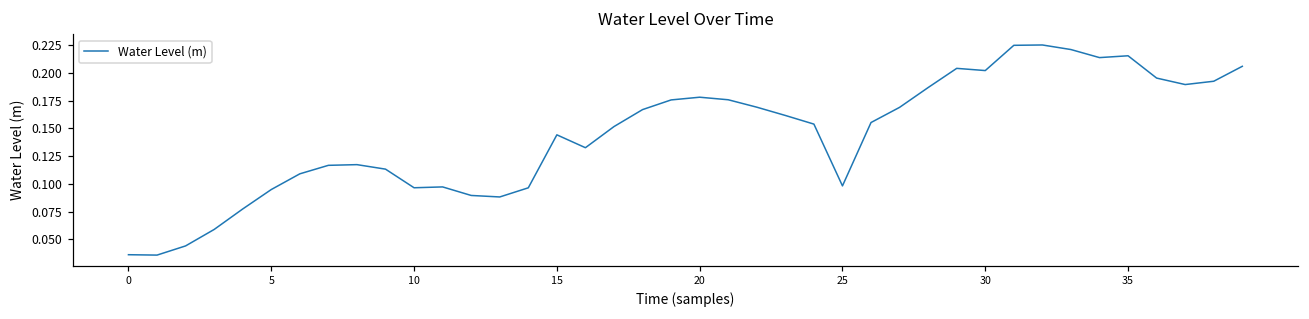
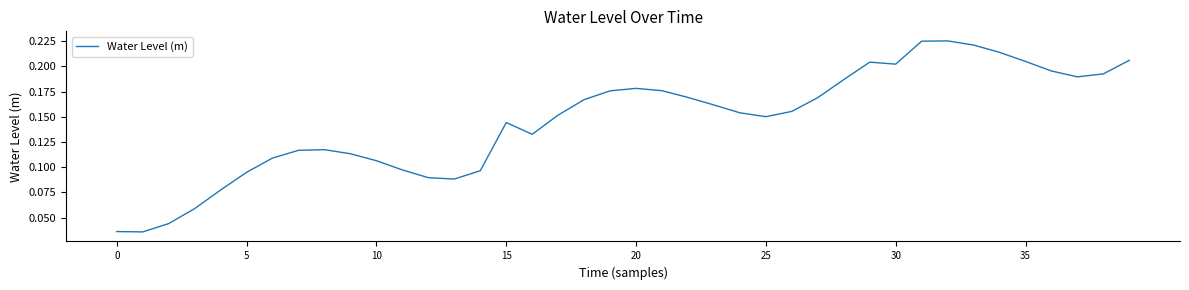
10: 0.097 -> 0.106
25: 0.098 -> 0.150
35: 0.215 -> 0.205
